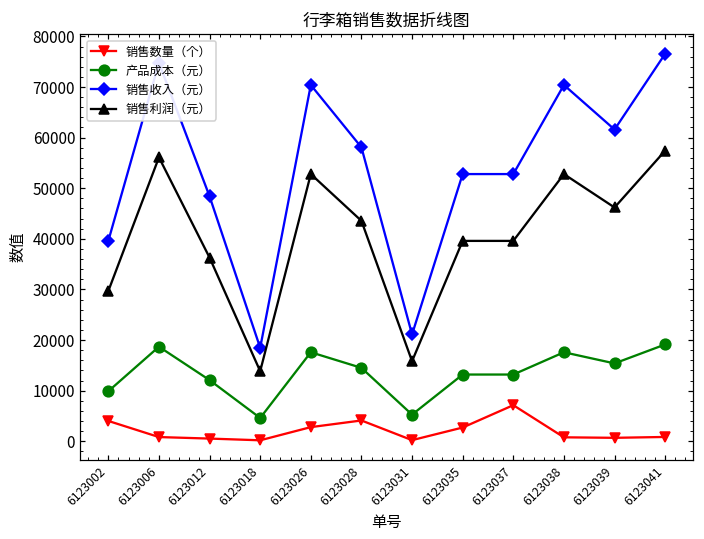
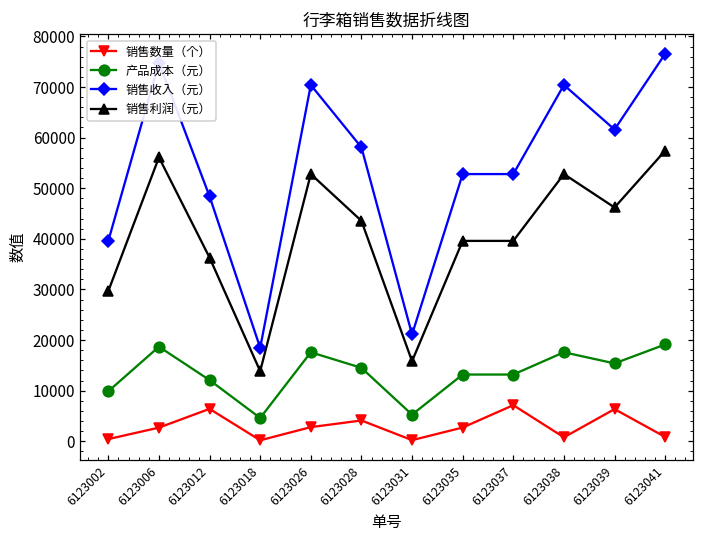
销售数量（个）, 6123002: 4000 -> 0
销售数量（个）, 6123006: 1000 -> 3000
销售数量（个）, 6123012: 1000 -> 6000
销售数量（个）, 6123039: 1000 -> 6000
